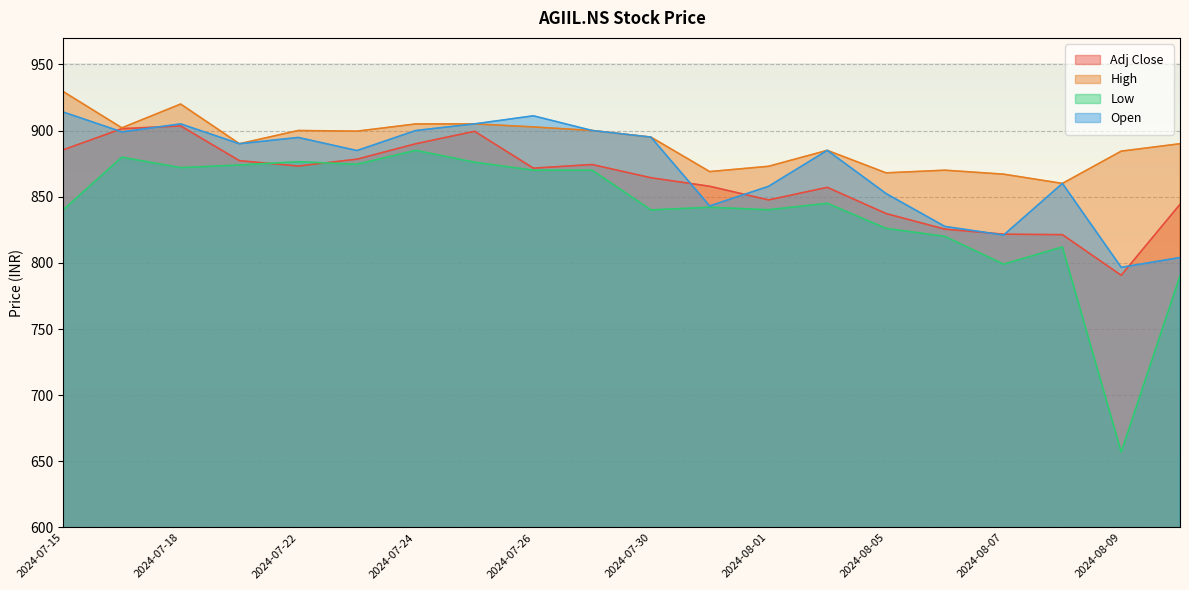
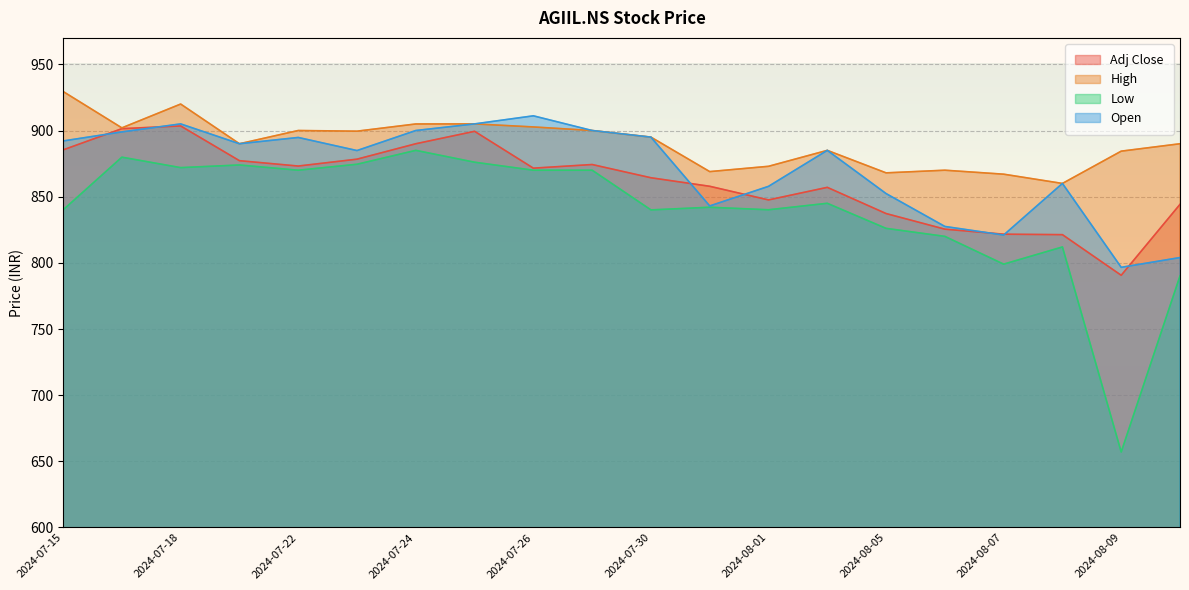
Open, 2024-07-15: 914 -> 892
Low, 2024-07-22: 876 -> 870
